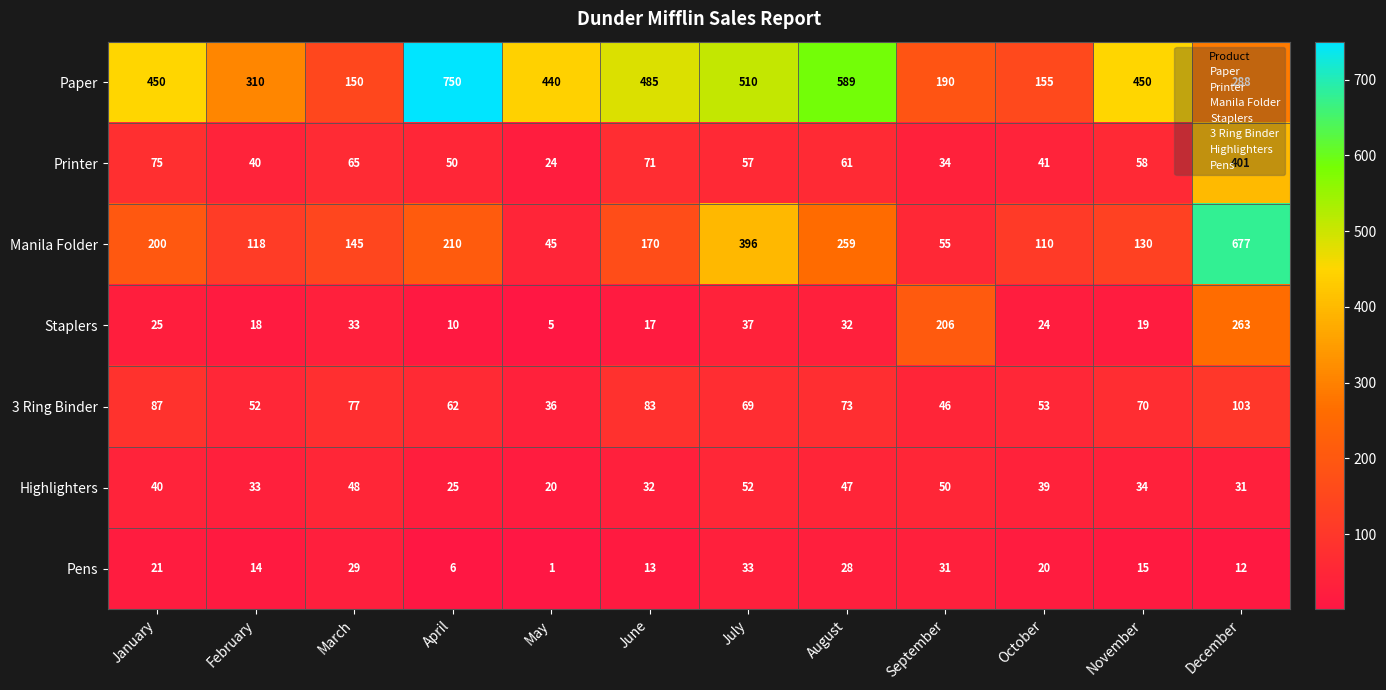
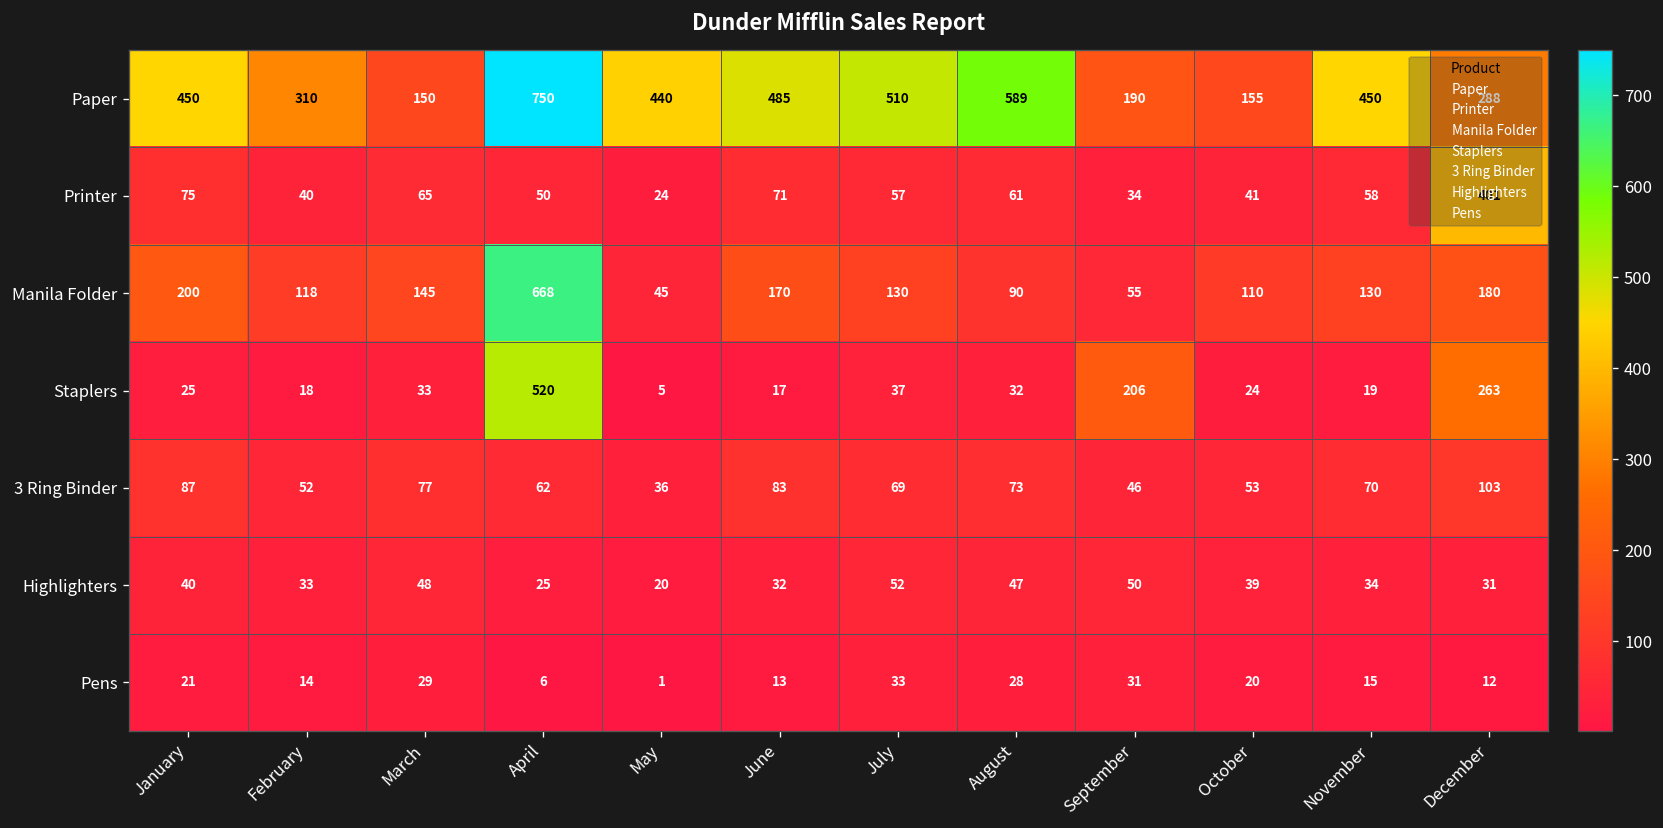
Manila Folder, April: 210 -> 668
Manila Folder, July: 396 -> 130
Manila Folder, August: 259 -> 90
Manila Folder, December: 677 -> 180
Staplers, April: 10 -> 520
